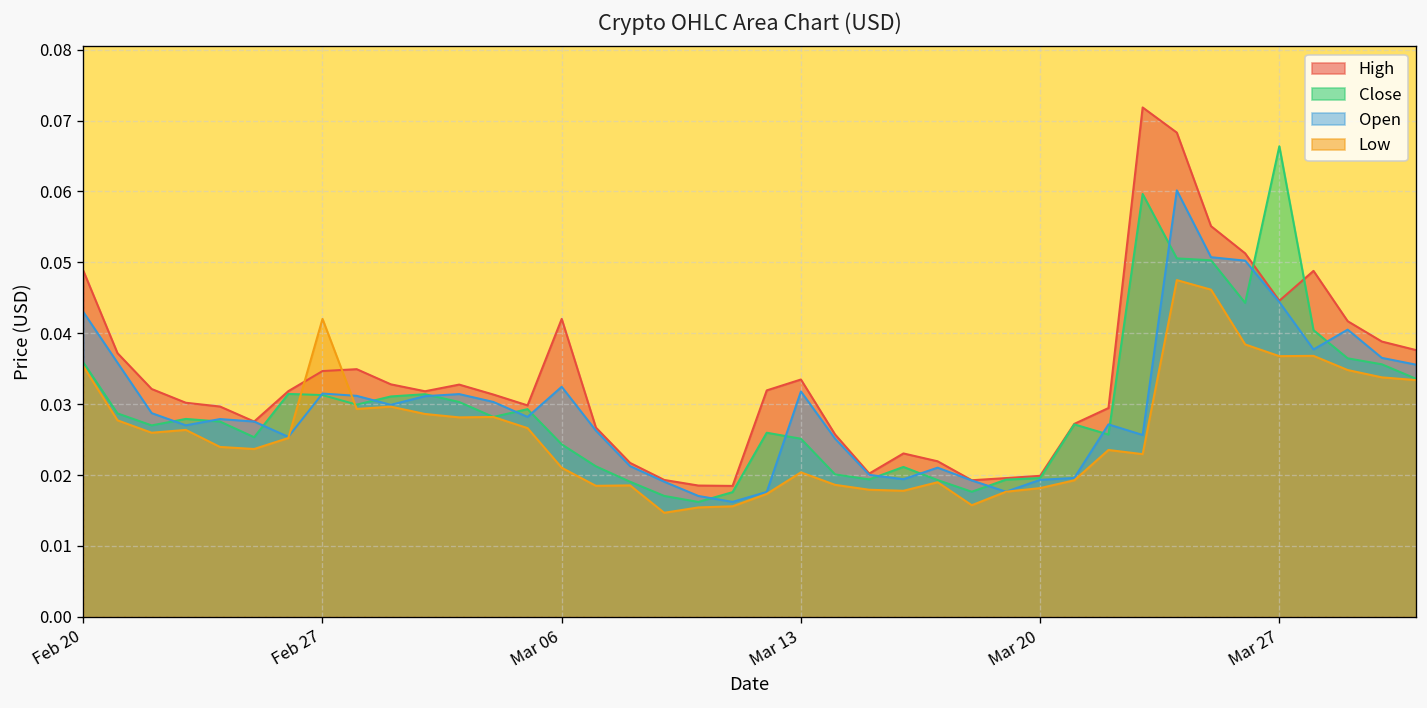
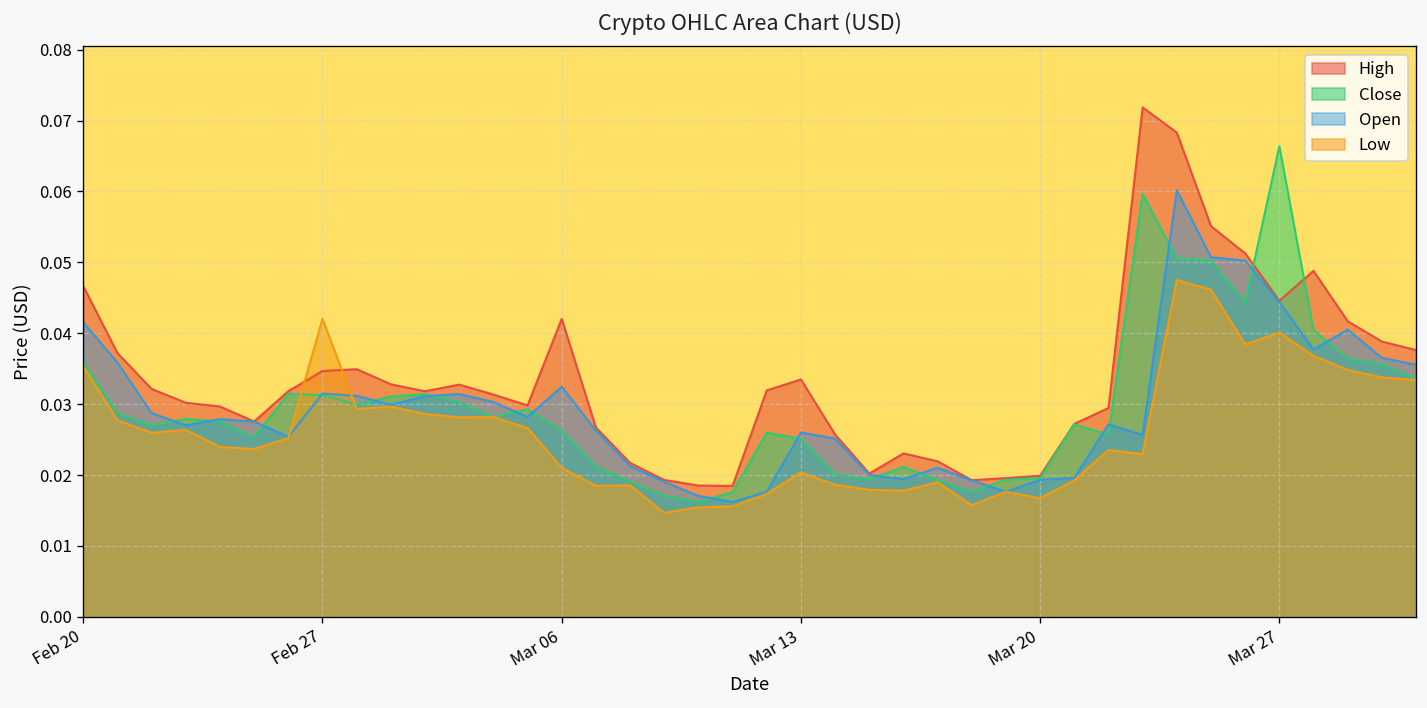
High, Feb 20: 0.049 -> 0.047
Open, Feb 20: 0.043 -> 0.042
Close, Mar 06: 0.024 -> 0.026
Open, Mar 13: 0.032 -> 0.026
Low, Mar 20: 0.018 -> 0.017
Low, Mar 27: 0.037 -> 0.040
